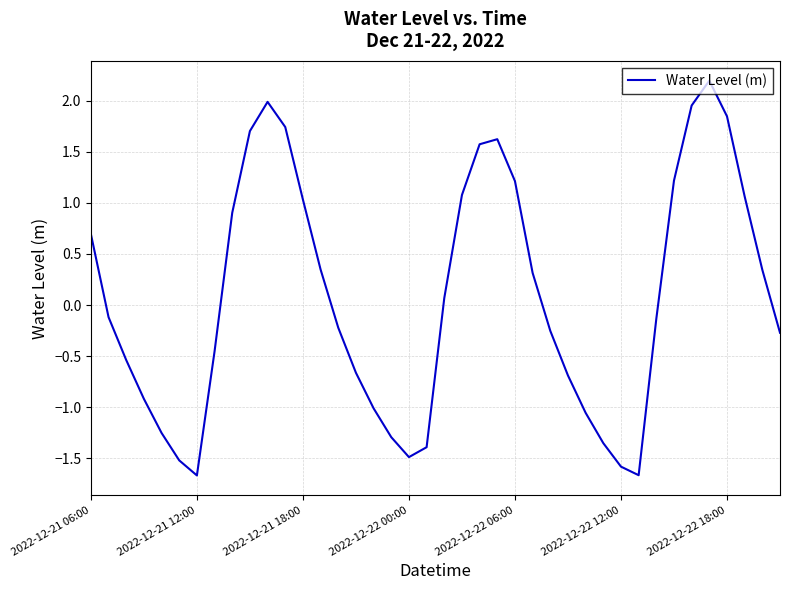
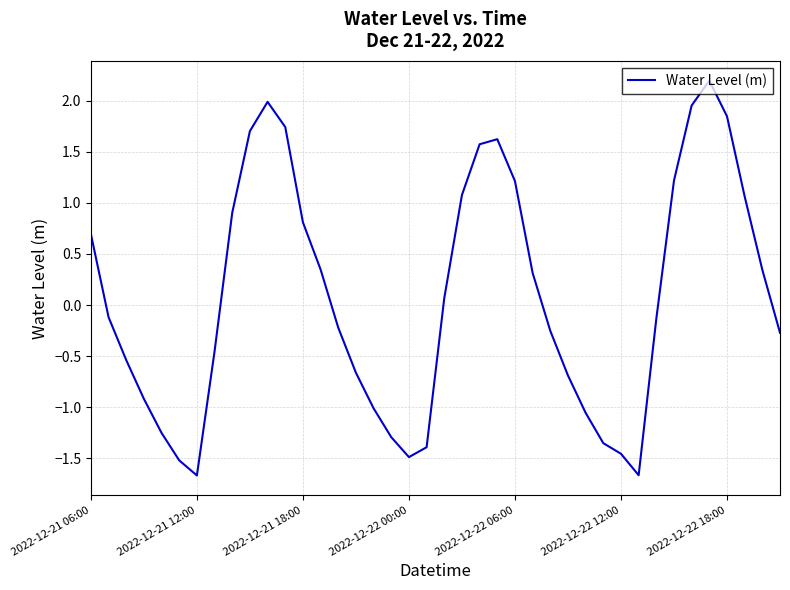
2022-12-21 18:00: 1.03 -> 0.81
2022-12-22 12:00: -1.58 -> -1.46
